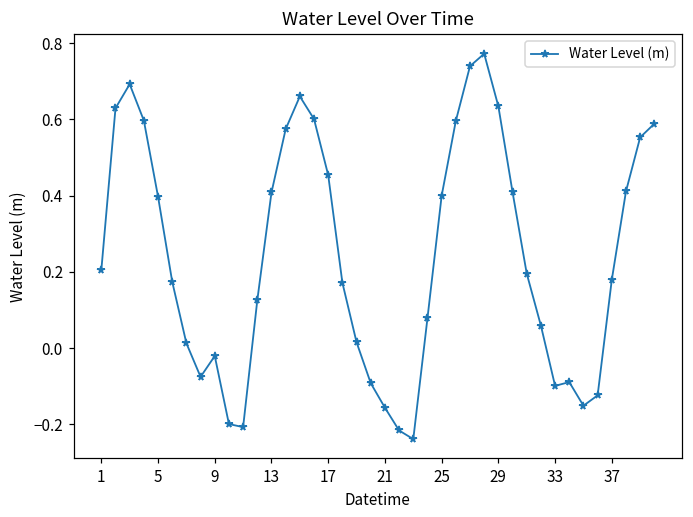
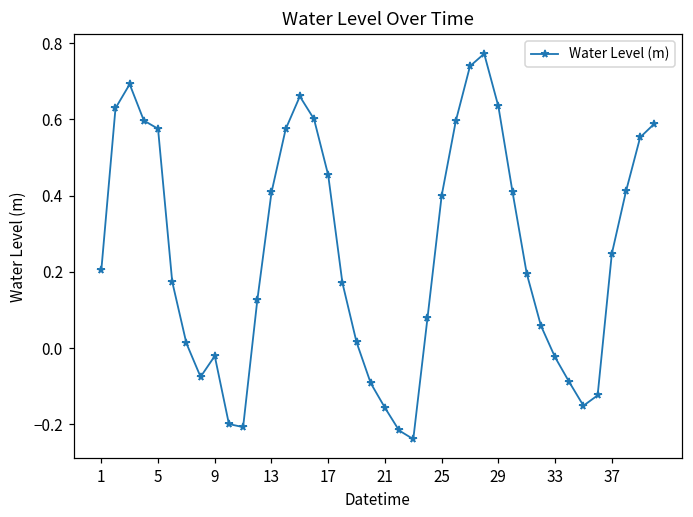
5: 0.40 -> 0.58
33: -0.10 -> -0.02
37: 0.18 -> 0.25
